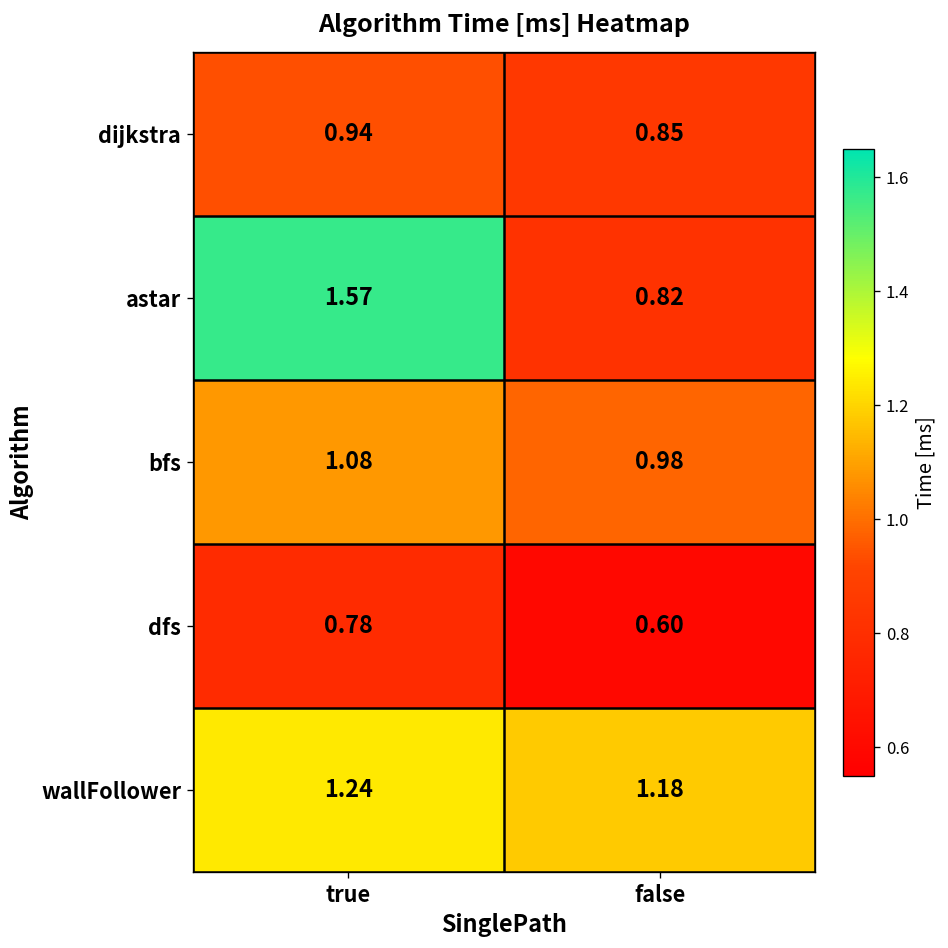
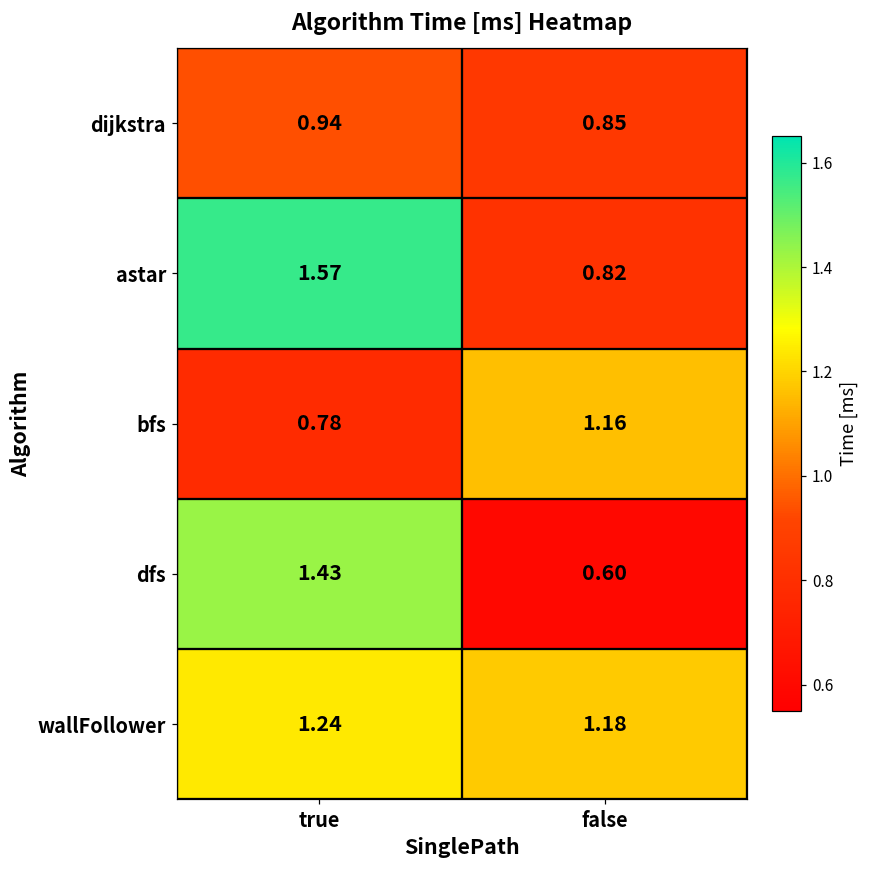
bfs, true: 1.08 -> 0.78
bfs, false: 0.98 -> 1.16
dfs, true: 0.78 -> 1.43
